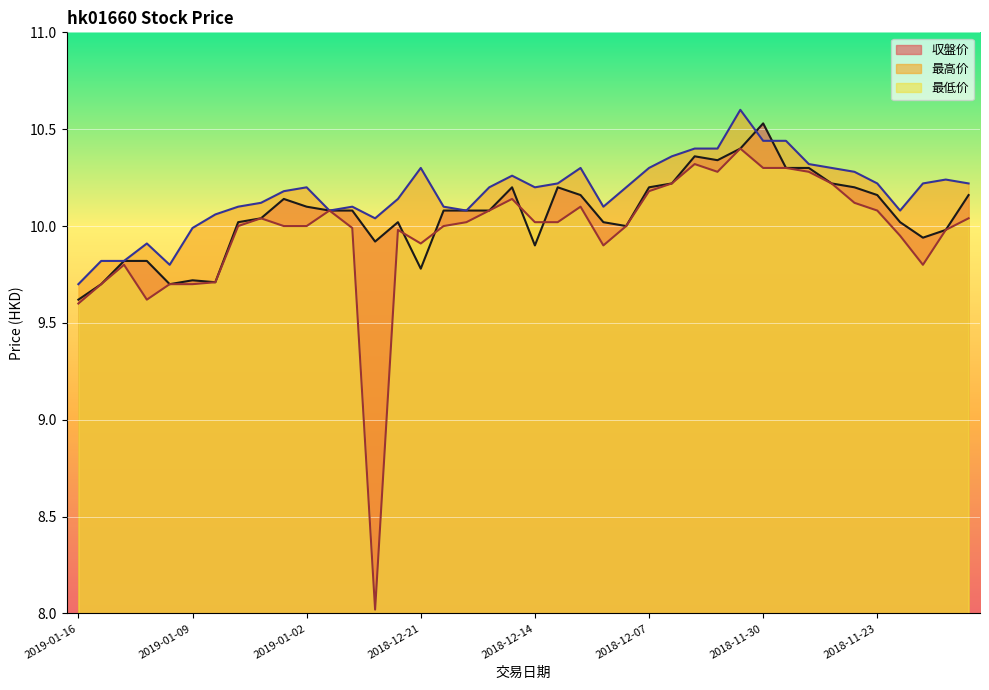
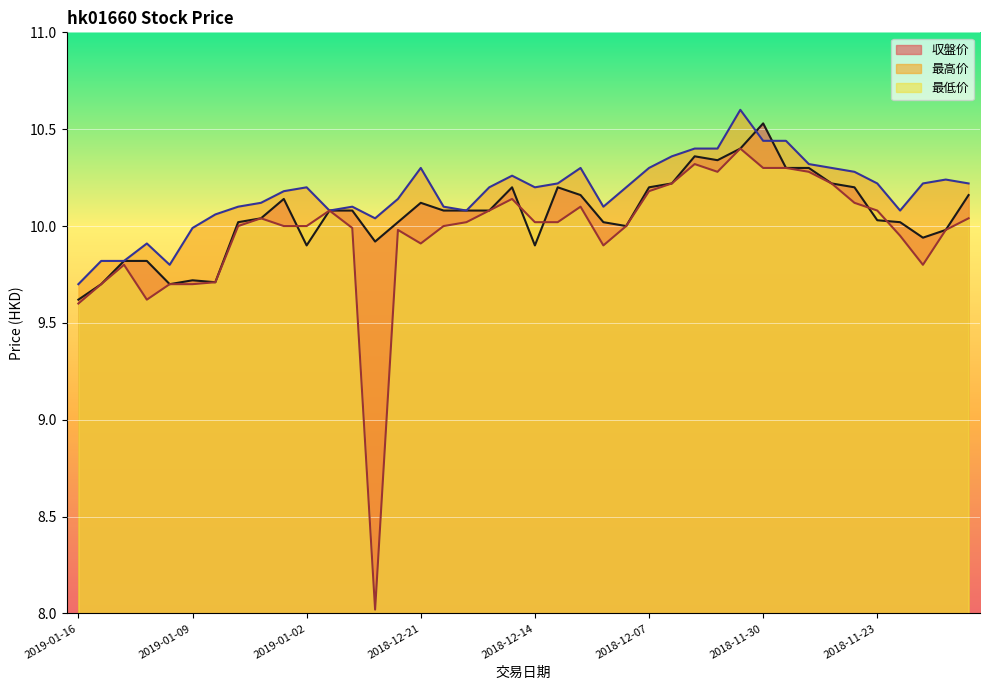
収盤价, 2019-01-02: 10.1 -> 9.9
収盤价, 2018-12-21: 9.78 -> 10.12
収盤价, 2018-11-23: 10.16 -> 10.03
